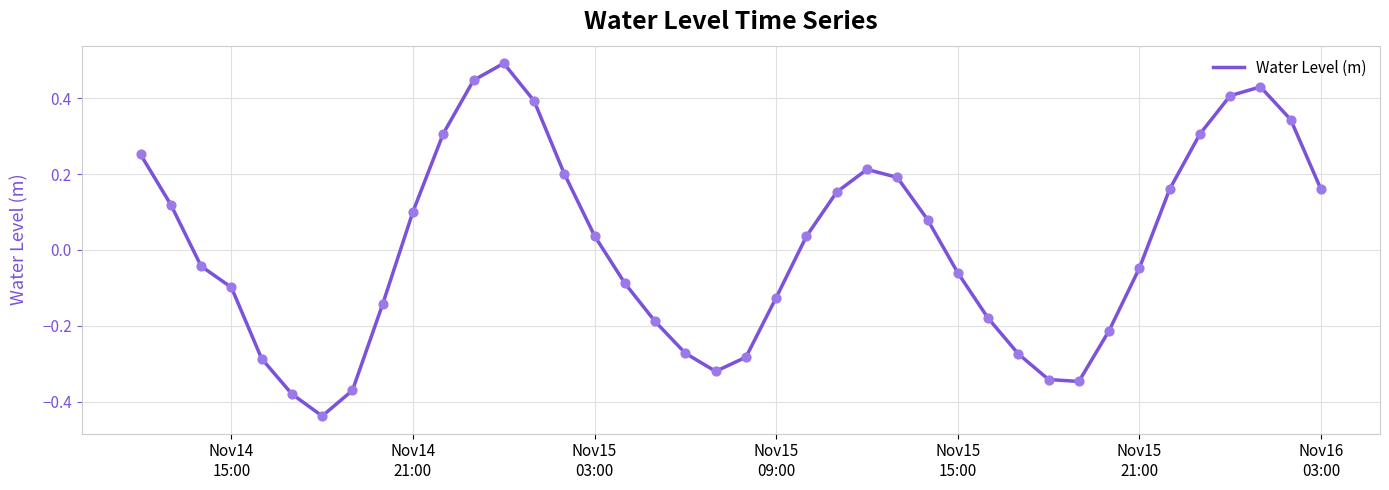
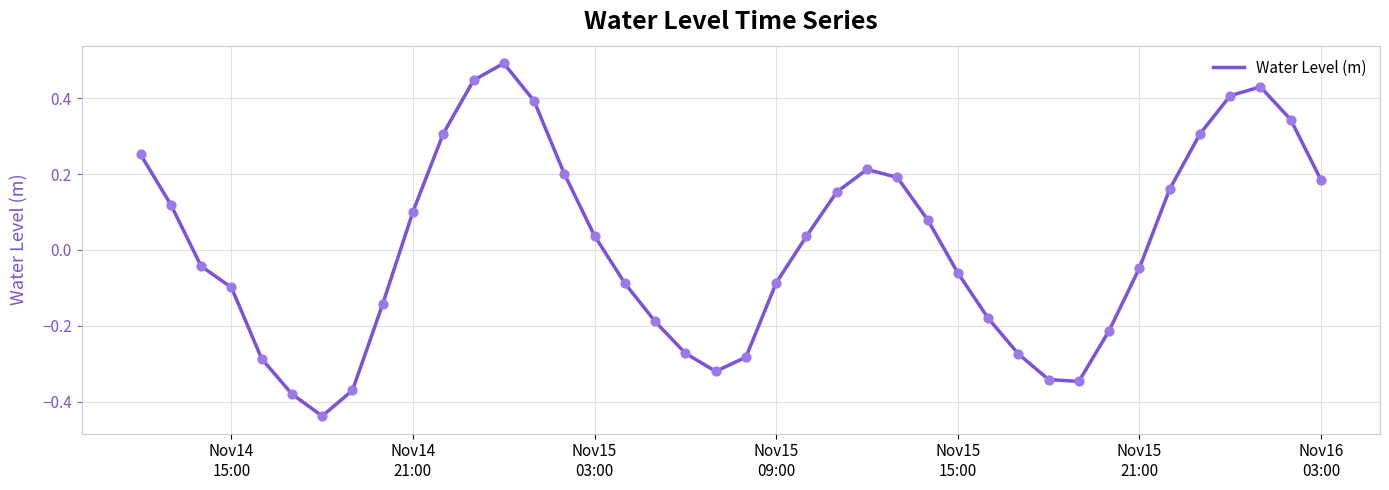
Nov15 09:00: -0.13 -> -0.09
Nov16 03:00: 0.16 -> 0.18
